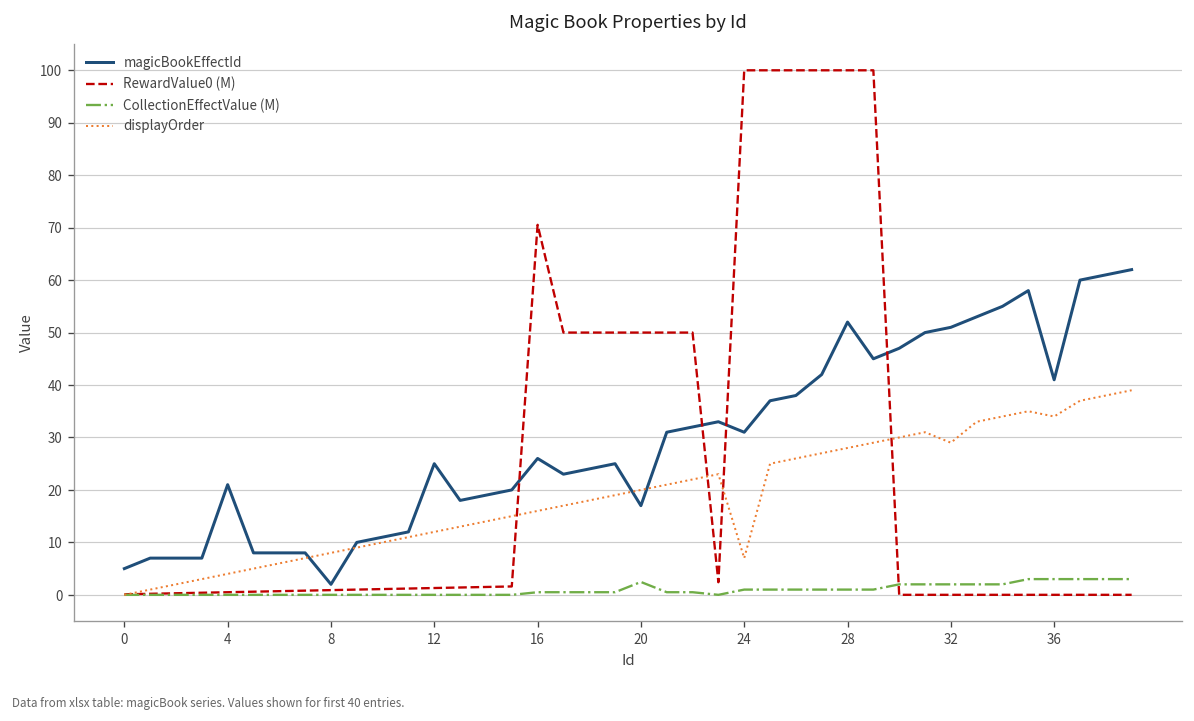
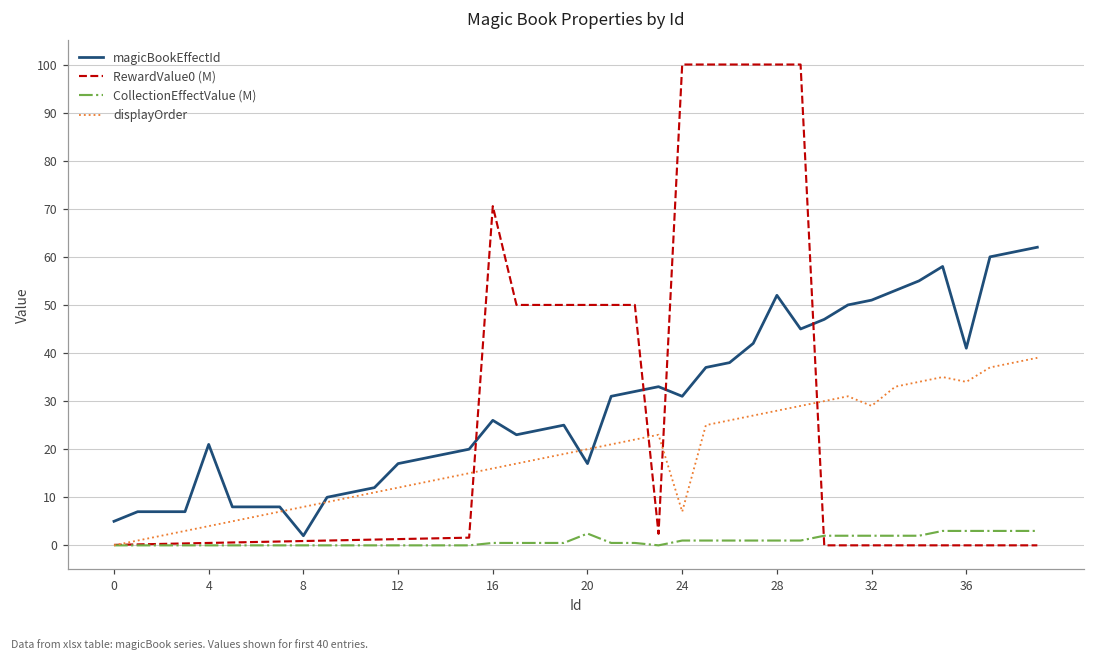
magicBookEffectId, 12: 25 -> 17
